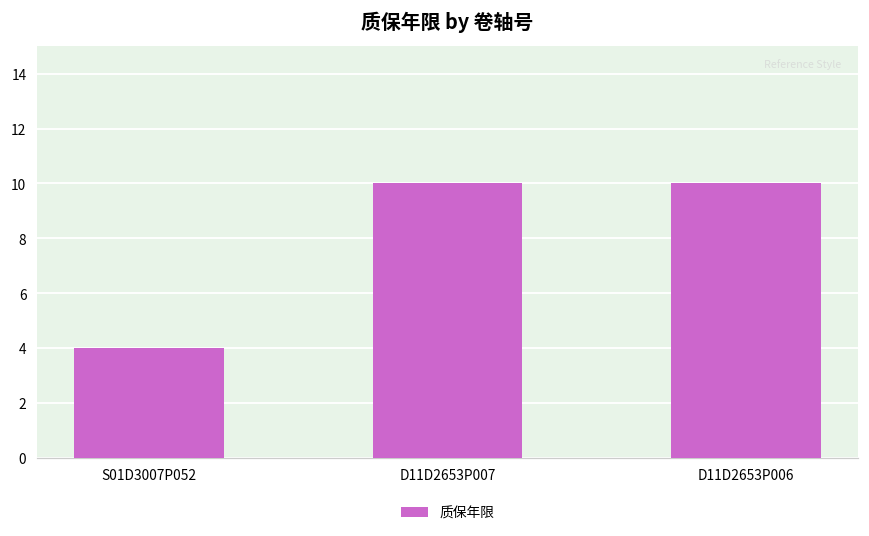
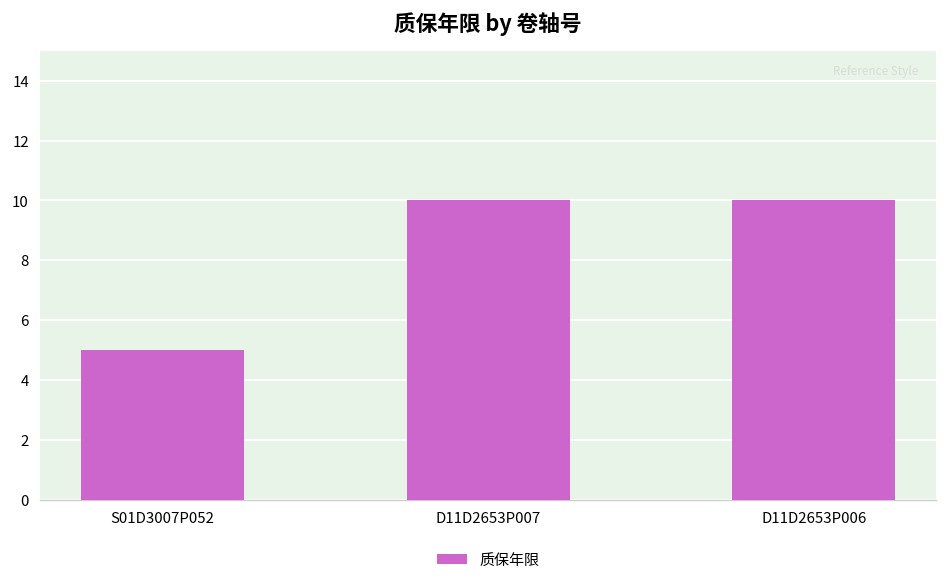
S01D3007P052: 4 -> 5
